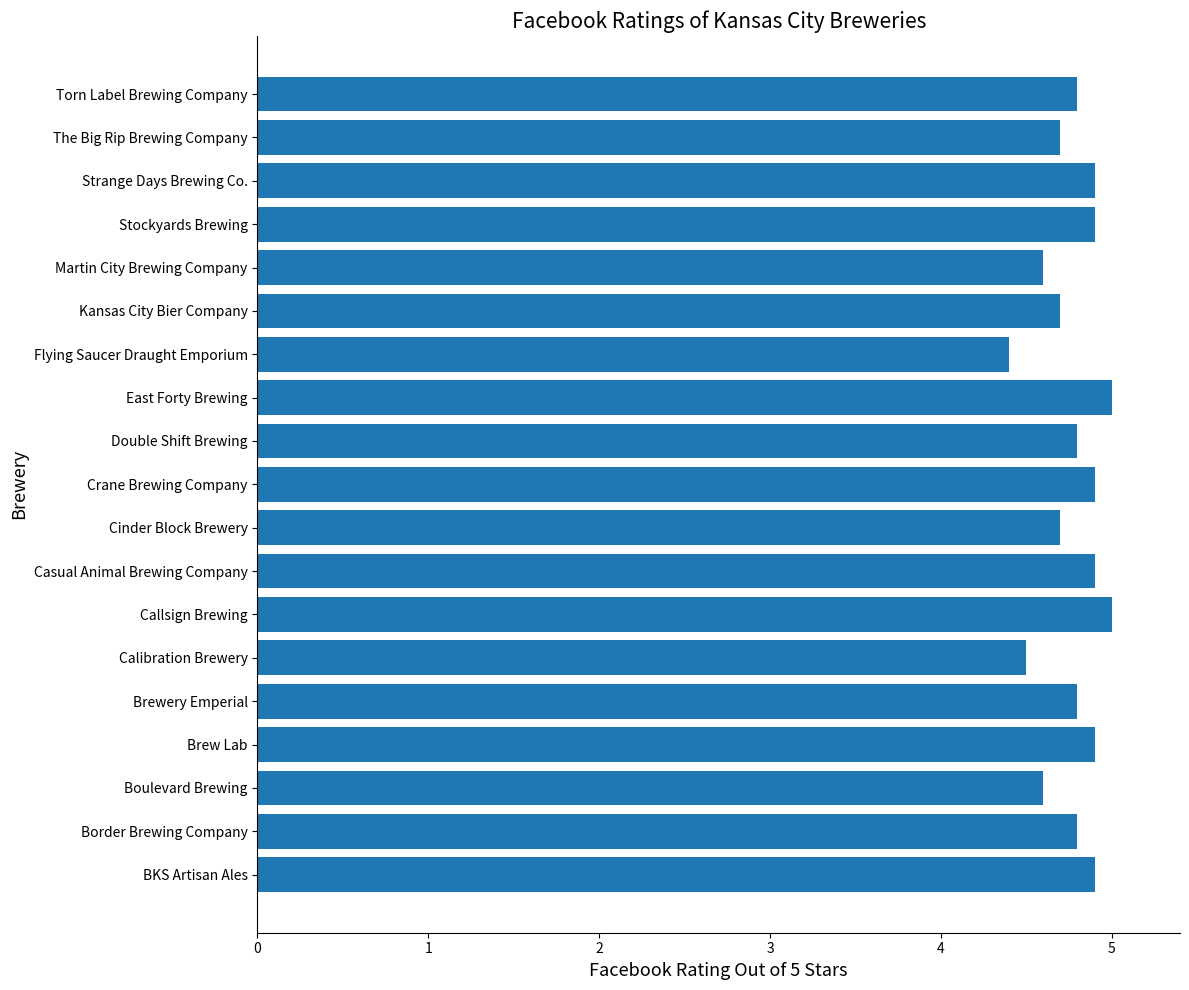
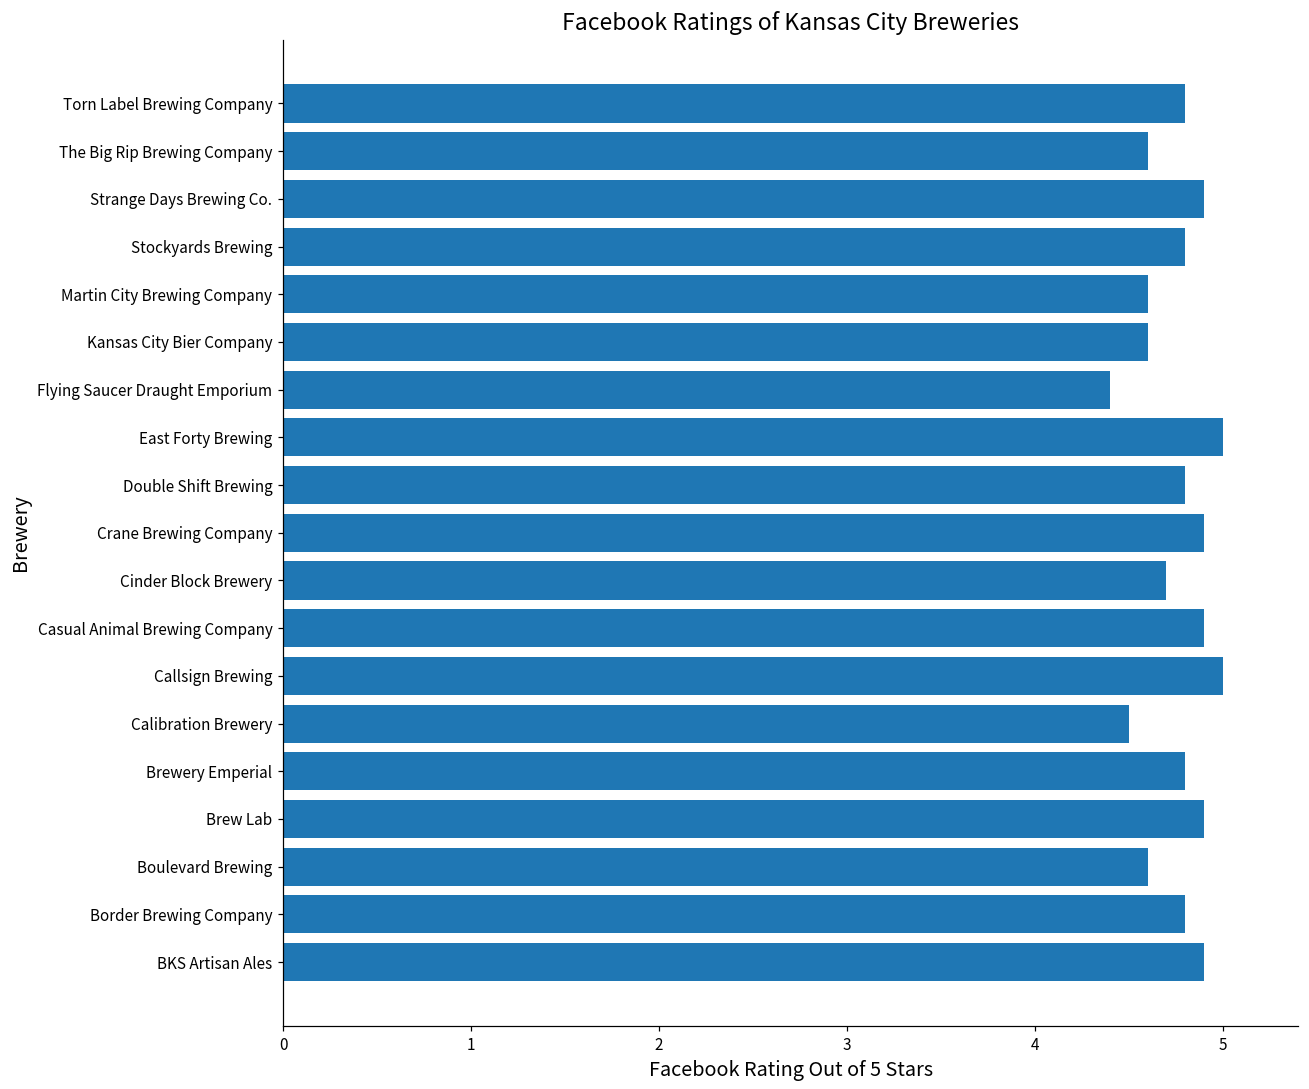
The Big Rip Brewing Company: 4.7 -> 4.6
Stockyards Brewing: 4.9 -> 4.8
Kansas City Bier Company: 4.7 -> 4.6
